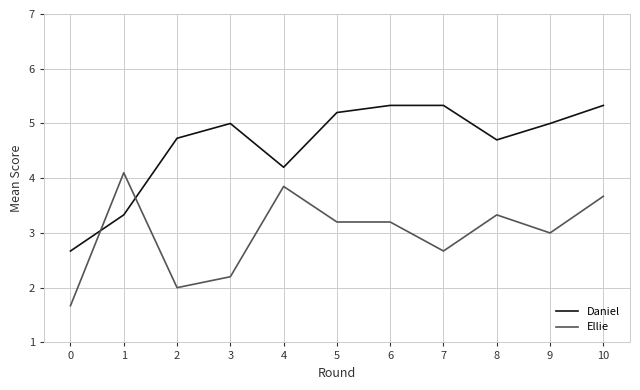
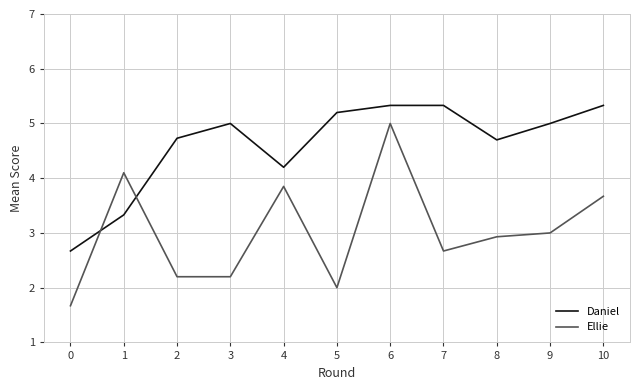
Ellie, 2: 2.0 -> 2.2
Ellie, 5: 3.2 -> 2.0
Ellie, 6: 3.2 -> 5.0
Ellie, 8: 3.3 -> 2.9
